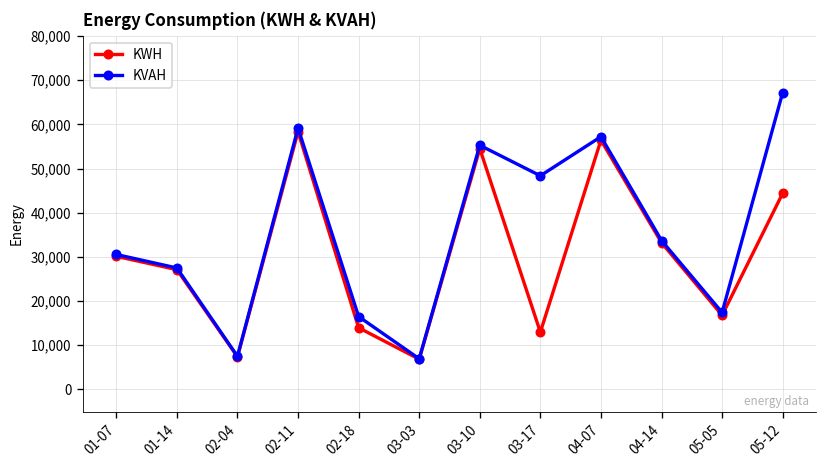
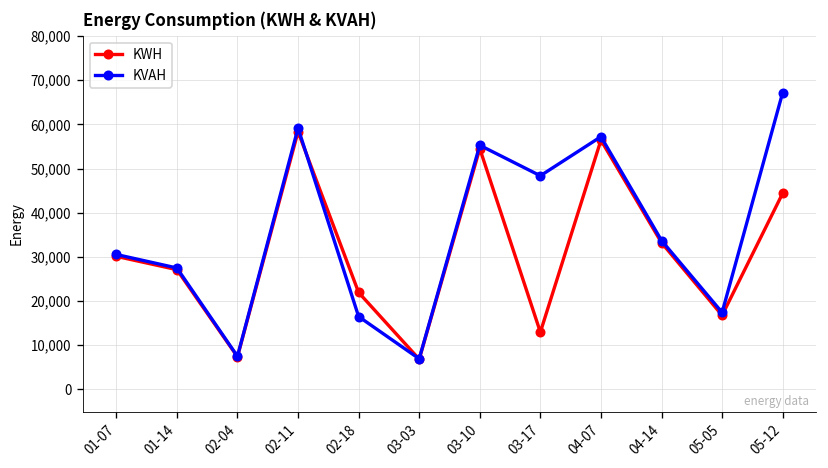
KWH, 02-18: 14,000 -> 22,000
